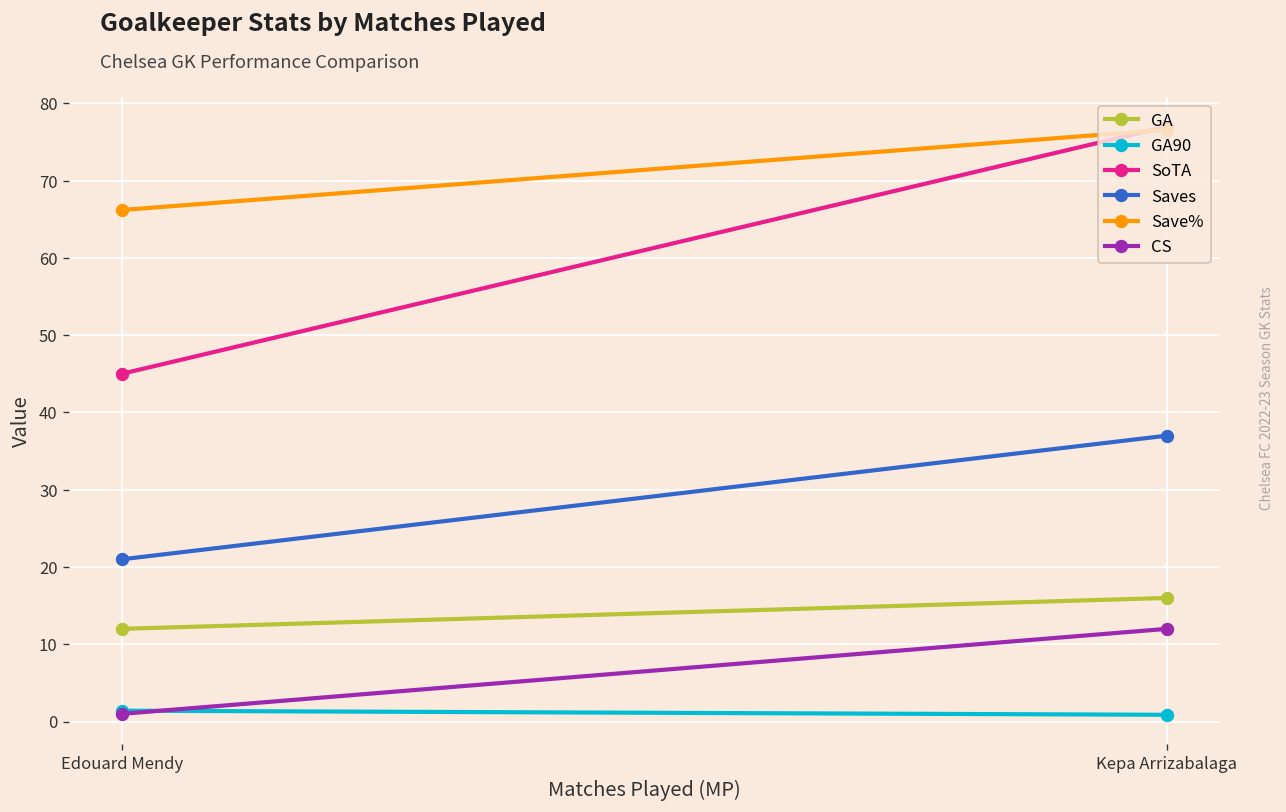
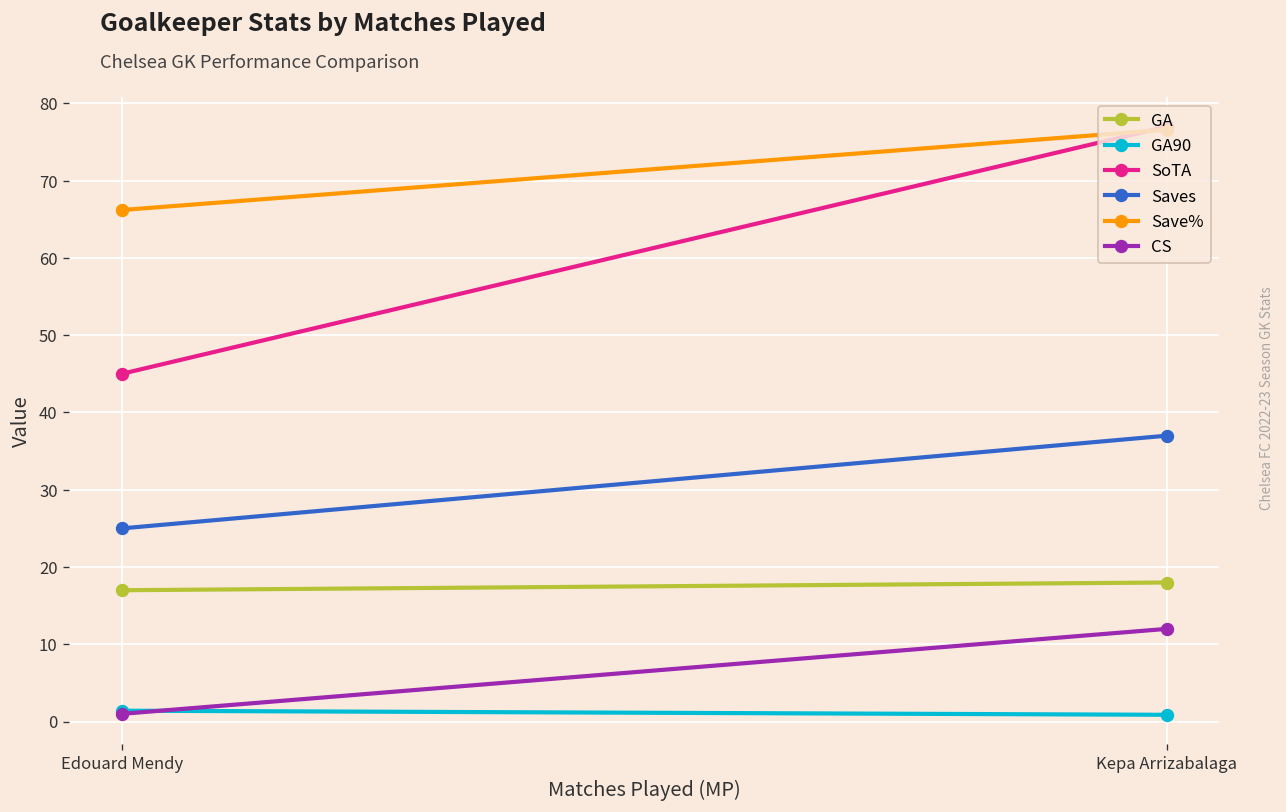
GA, Edouard Mendy: 12 -> 17
Saves, Edouard Mendy: 21 -> 25
GA, Kepa Arrizabalaga: 16 -> 18
